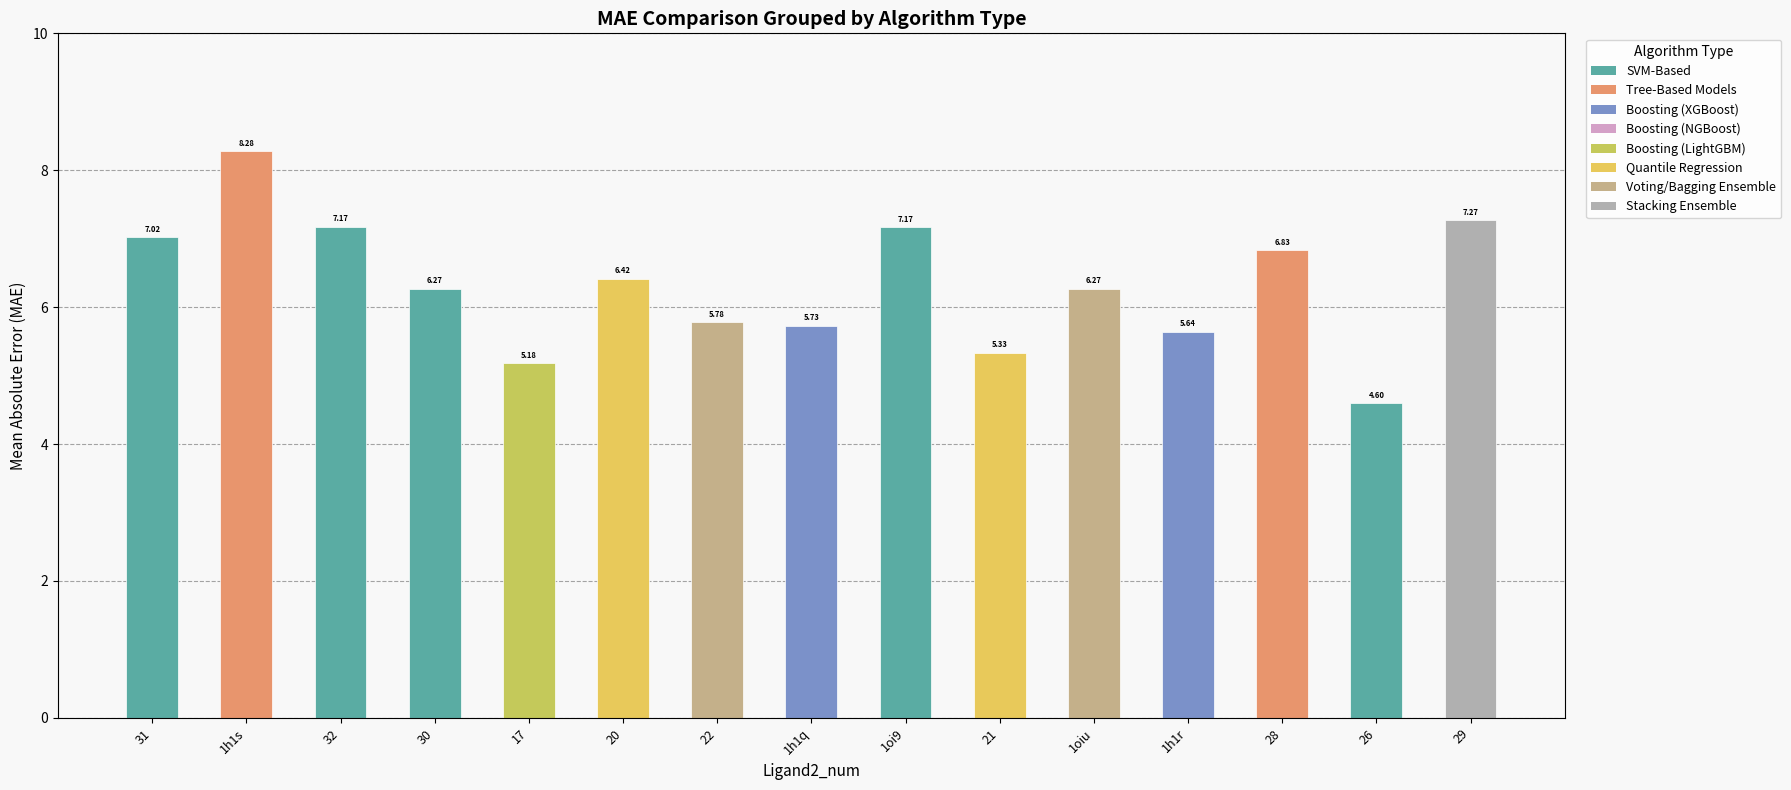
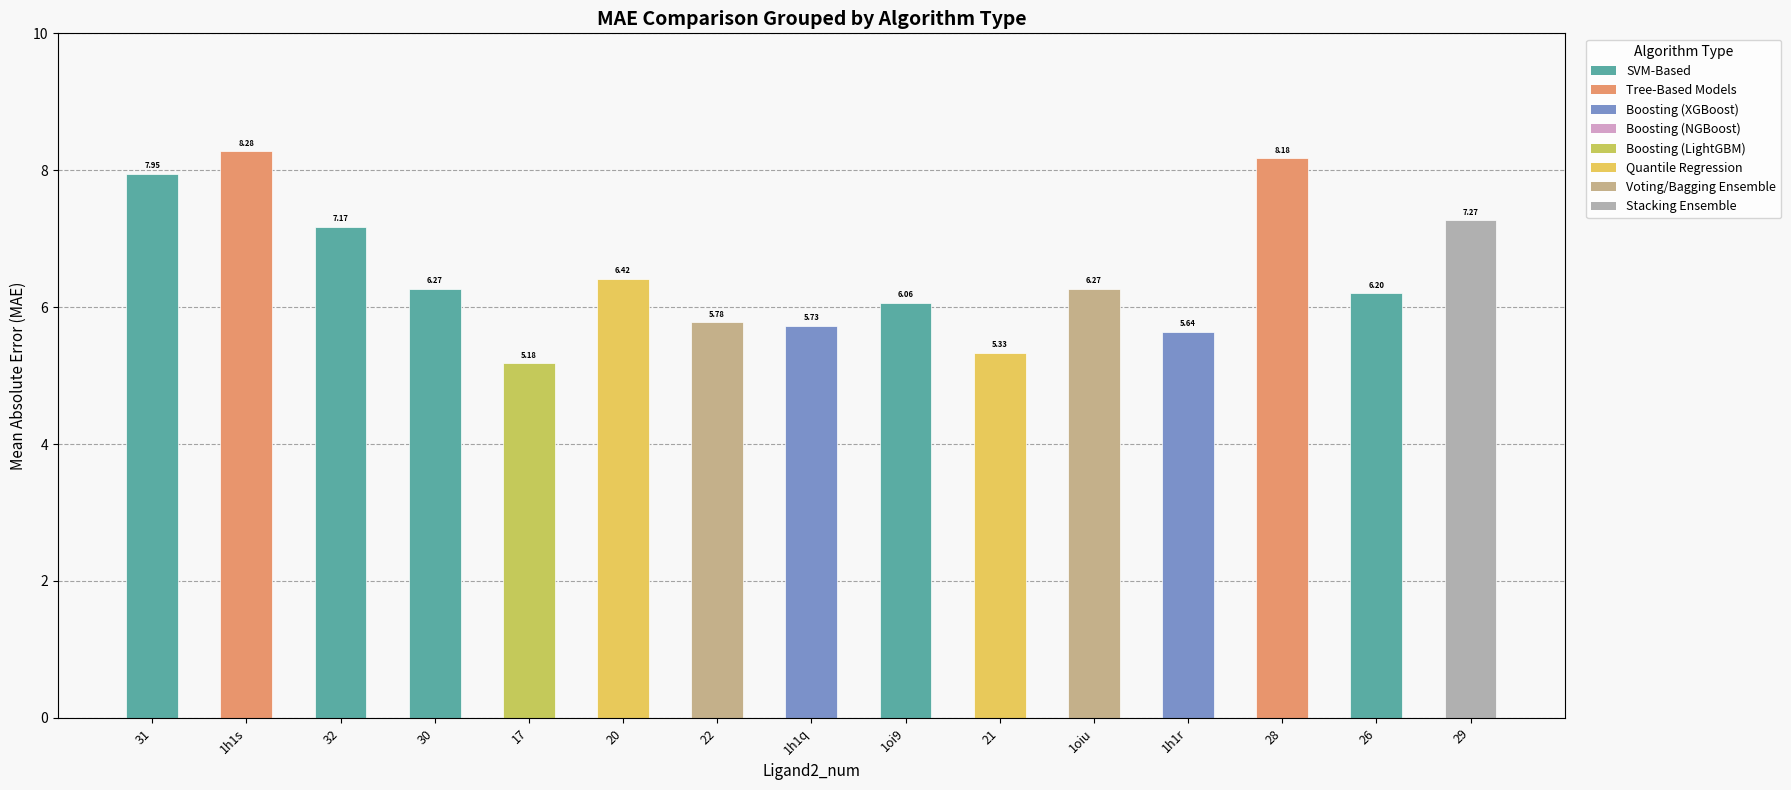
31: 7.02 -> 7.95
1oi9: 7.17 -> 6.06
28: 6.83 -> 8.18
26: 4.60 -> 6.20
